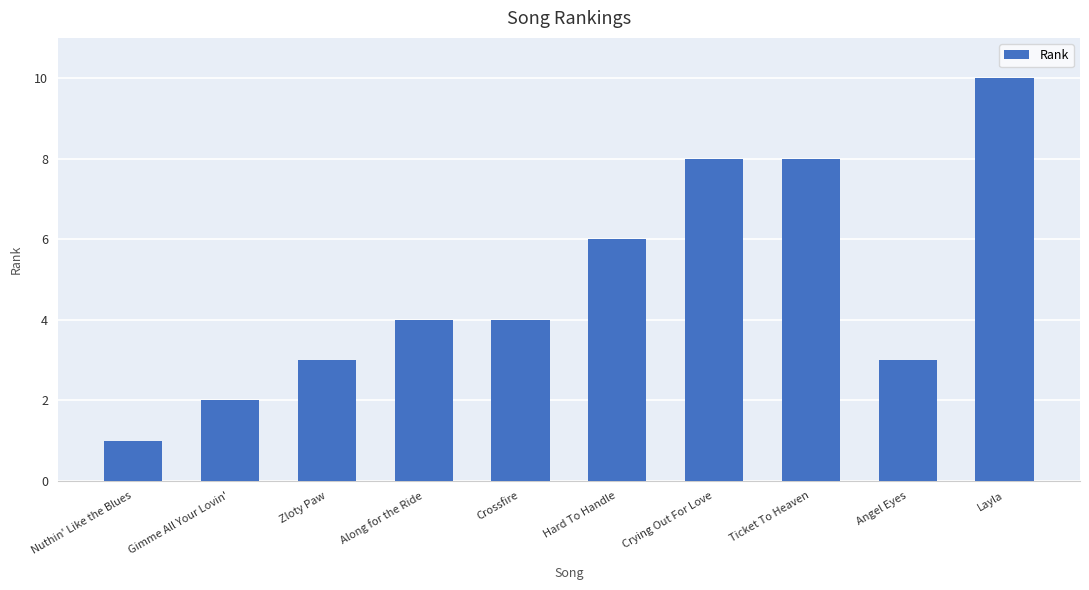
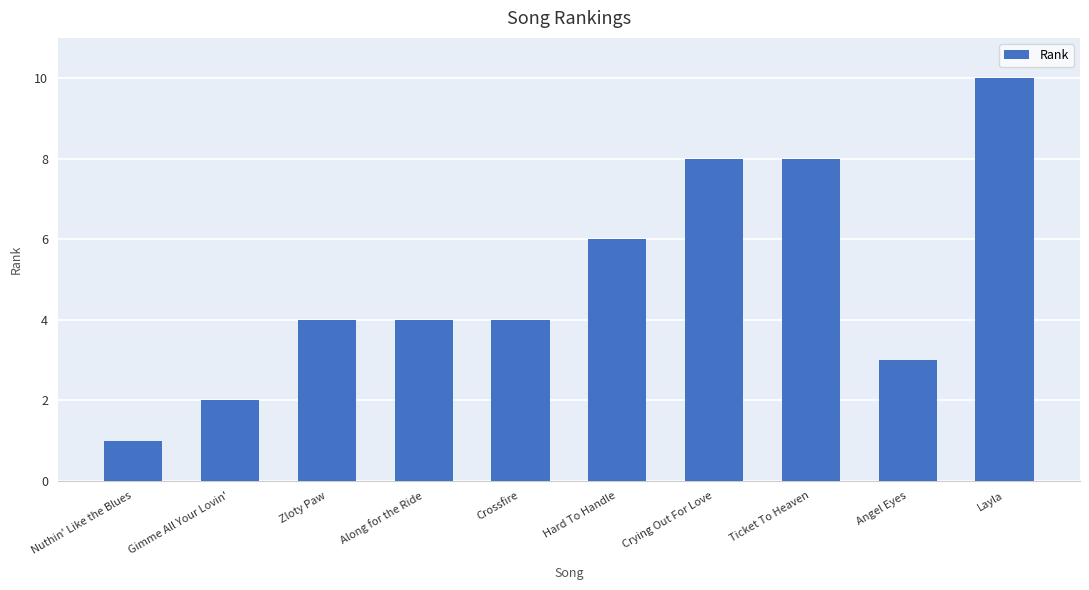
Zloty Paw: 3 -> 4
